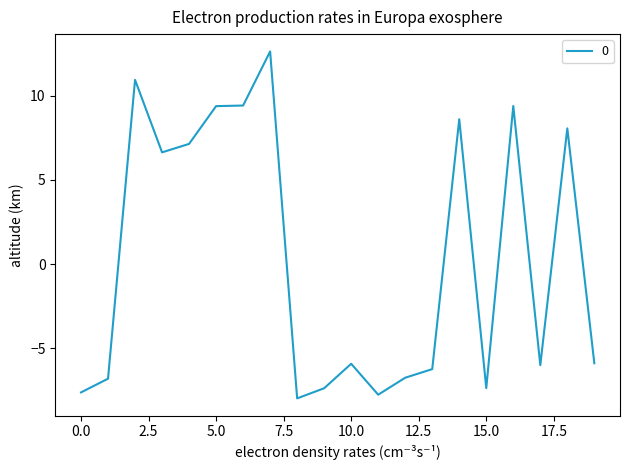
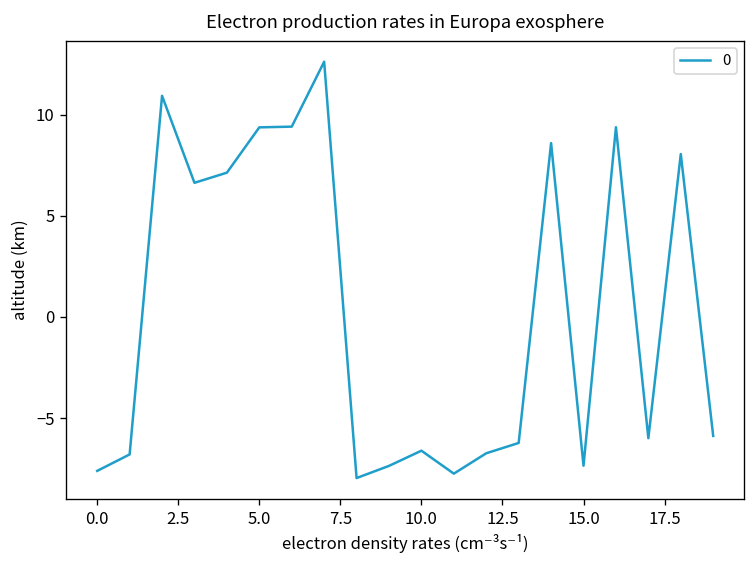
10.0: -5.9 -> -6.6
